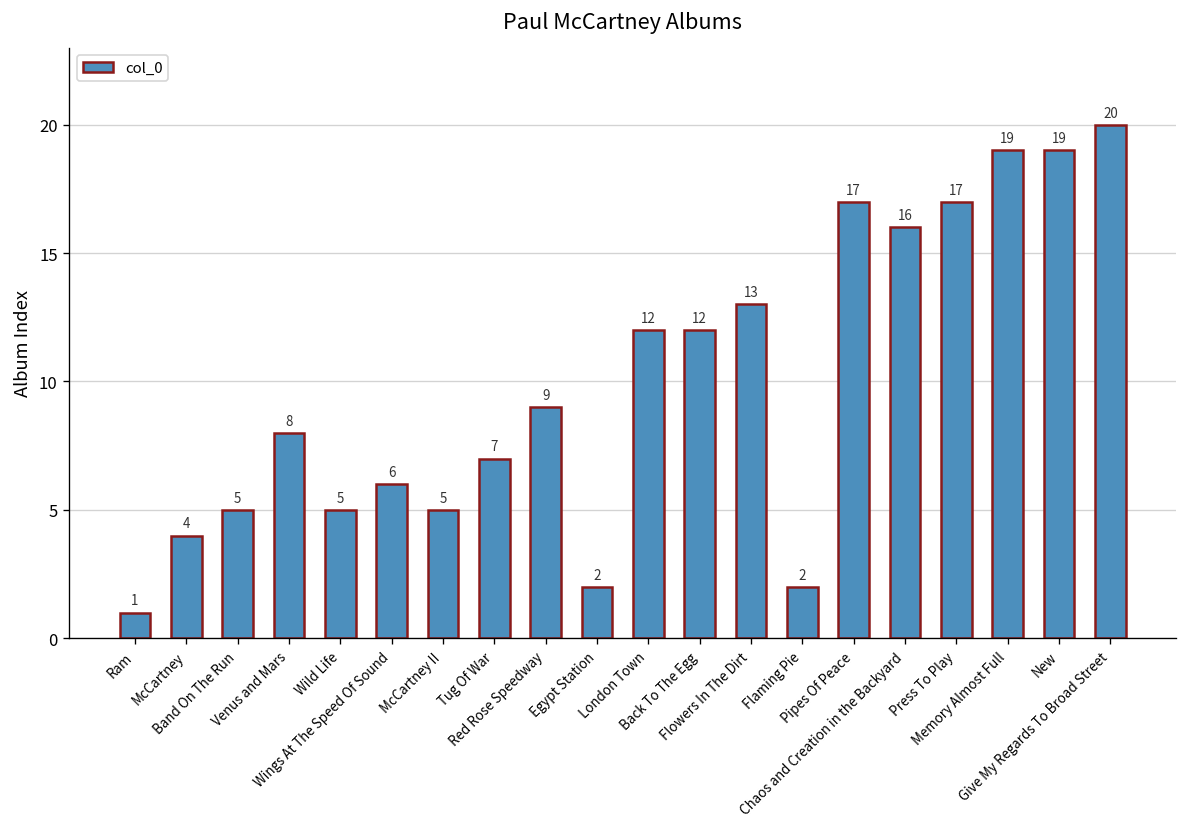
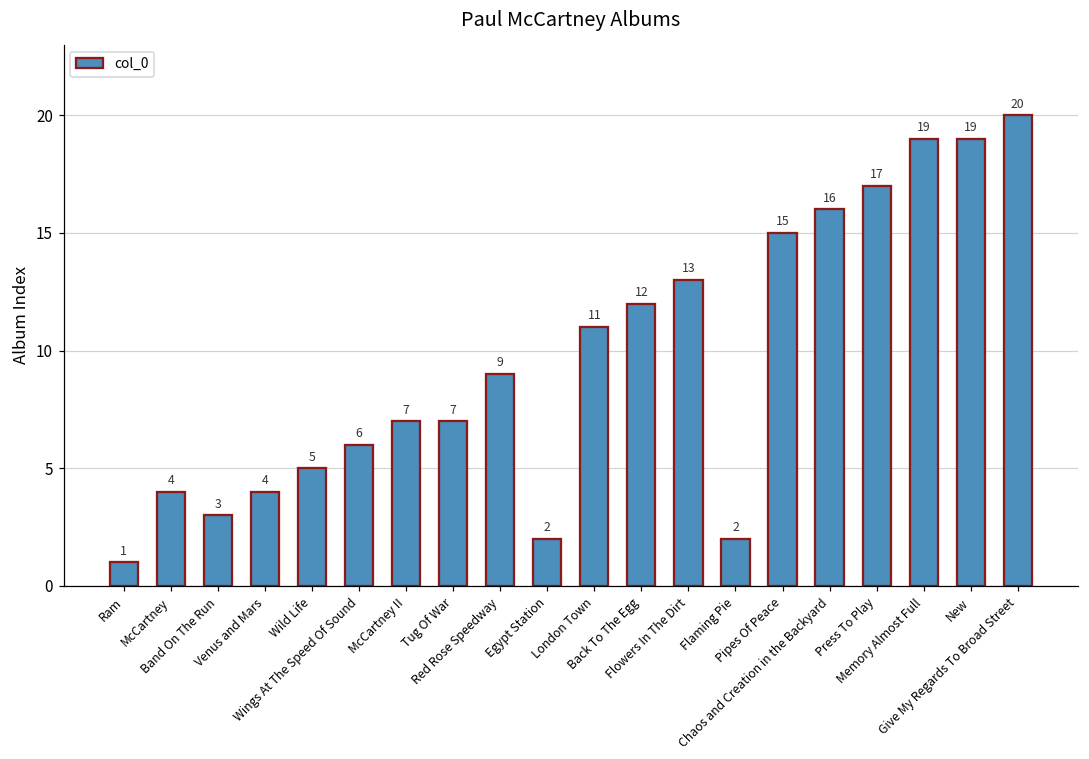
Band On The Run: 5 -> 3
Venus and Mars: 8 -> 4
McCartney II: 5 -> 7
London Town: 12 -> 11
Pipes Of Peace: 17 -> 15
